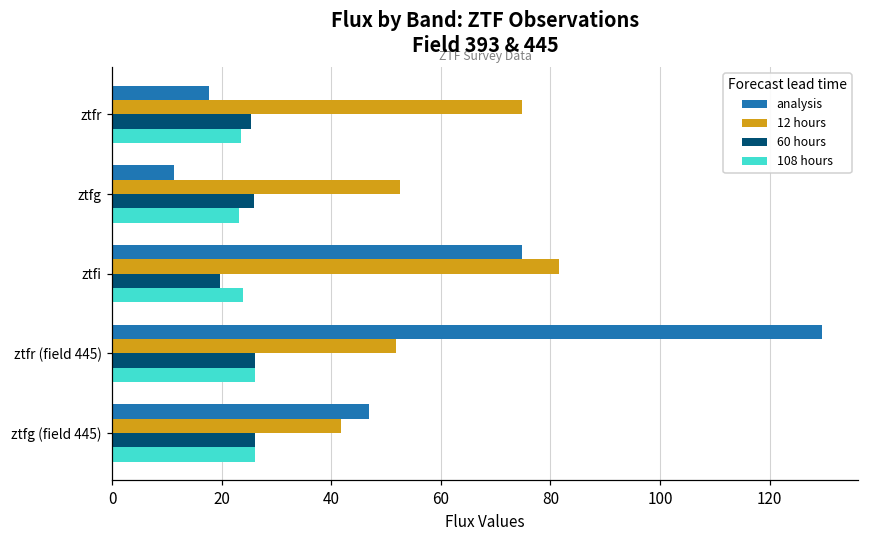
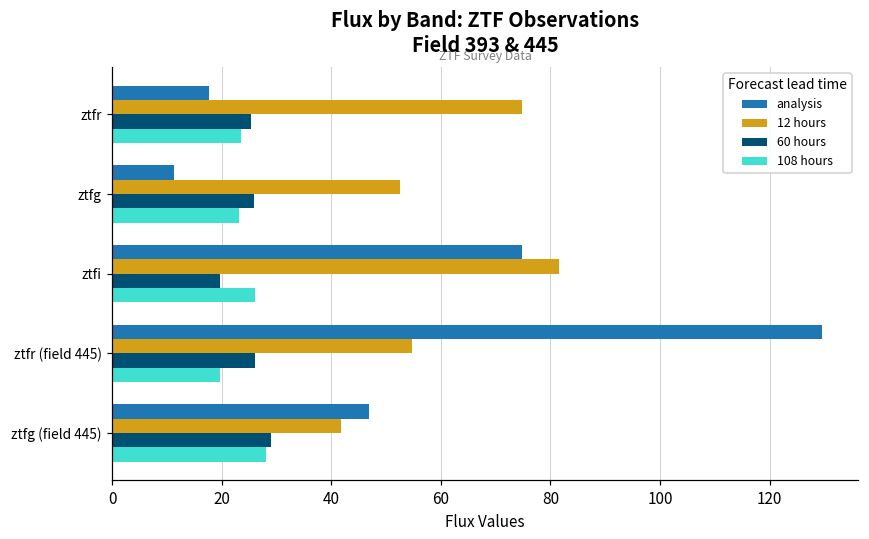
108 hours, ztfi: 24 -> 26
12 hours, ztfr (field 445): 52 -> 55
108 hours, ztfr (field 445): 26 -> 20
60 hours, ztfg (field 445): 26 -> 29
108 hours, ztfg (field 445): 26 -> 28
